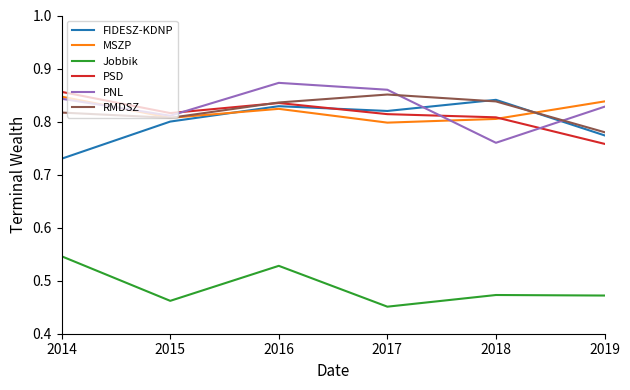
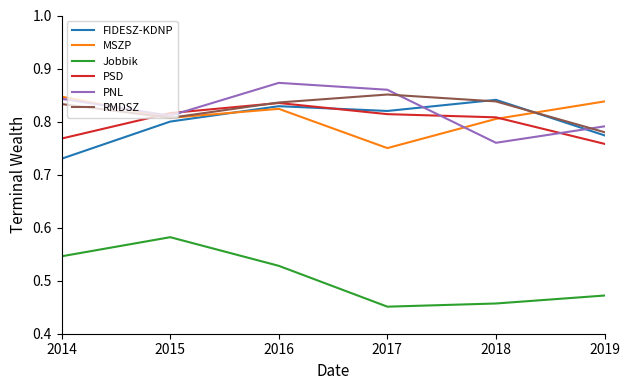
PSD, 2014: 0.86 -> 0.77
RMDSZ, 2014: 0.82 -> 0.83
Jobbik, 2015: 0.46 -> 0.58
MSZP, 2017: 0.80 -> 0.75
Jobbik, 2018: 0.47 -> 0.46
PNL, 2019: 0.83 -> 0.79
